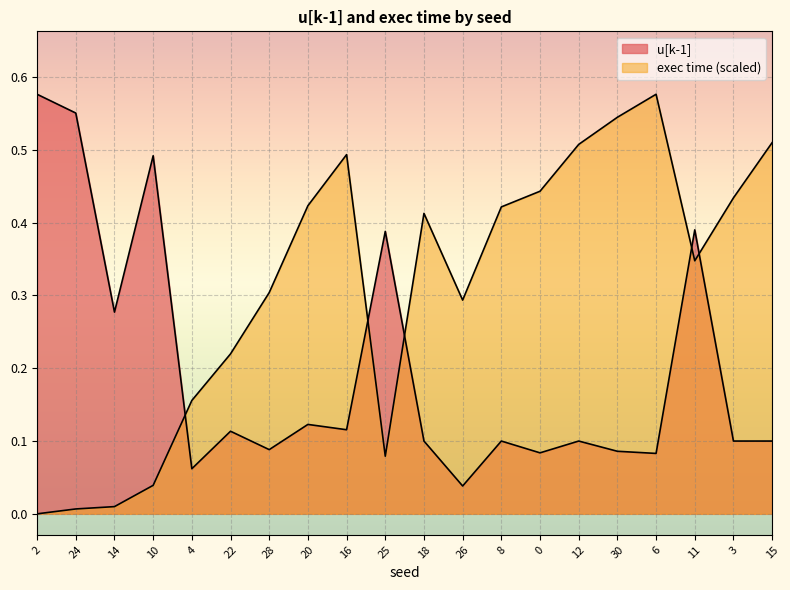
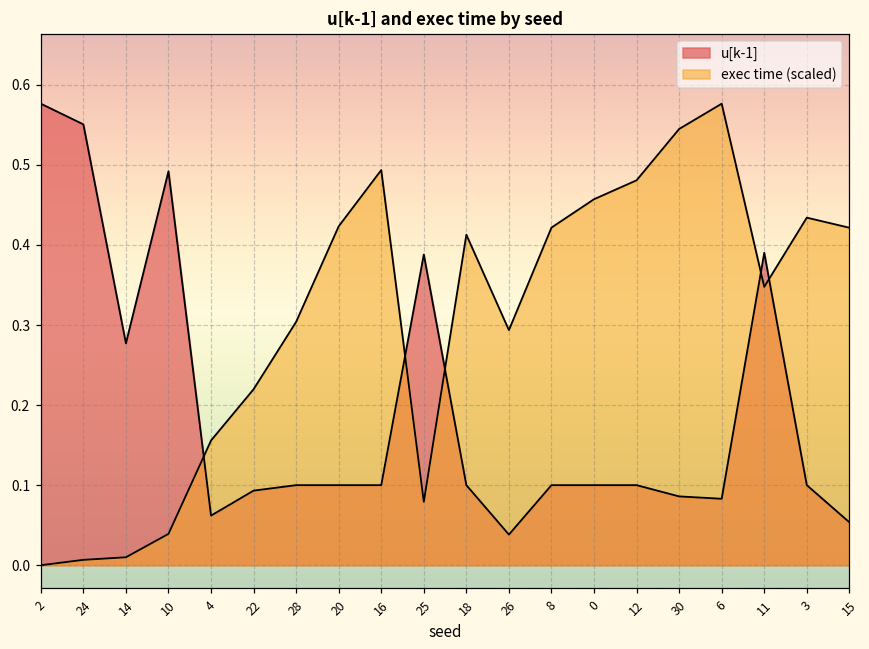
u[k-1], 22: 0.11 -> 0.09
u[k-1], 28: 0.09 -> 0.10
u[k-1], 20: 0.12 -> 0.10
u[k-1], 16: 0.12 -> 0.10
u[k-1], 0: 0.08 -> 0.10
exec time (scaled), 0: 0.44 -> 0.46
exec time (scaled), 12: 0.51 -> 0.48
u[k-1], 15: 0.10 -> 0.05
exec time (scaled), 15: 0.51 -> 0.42
